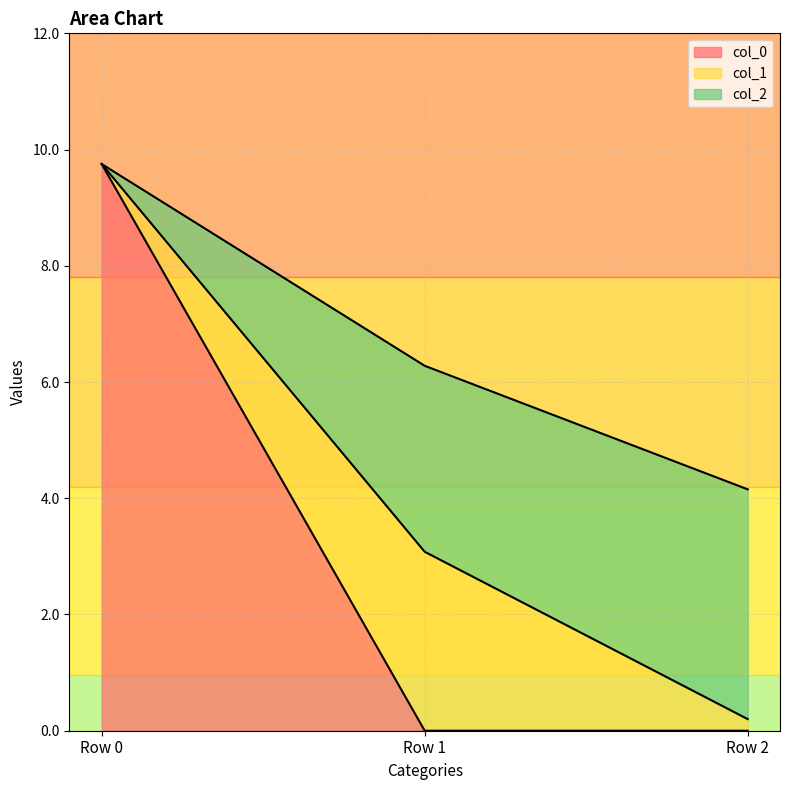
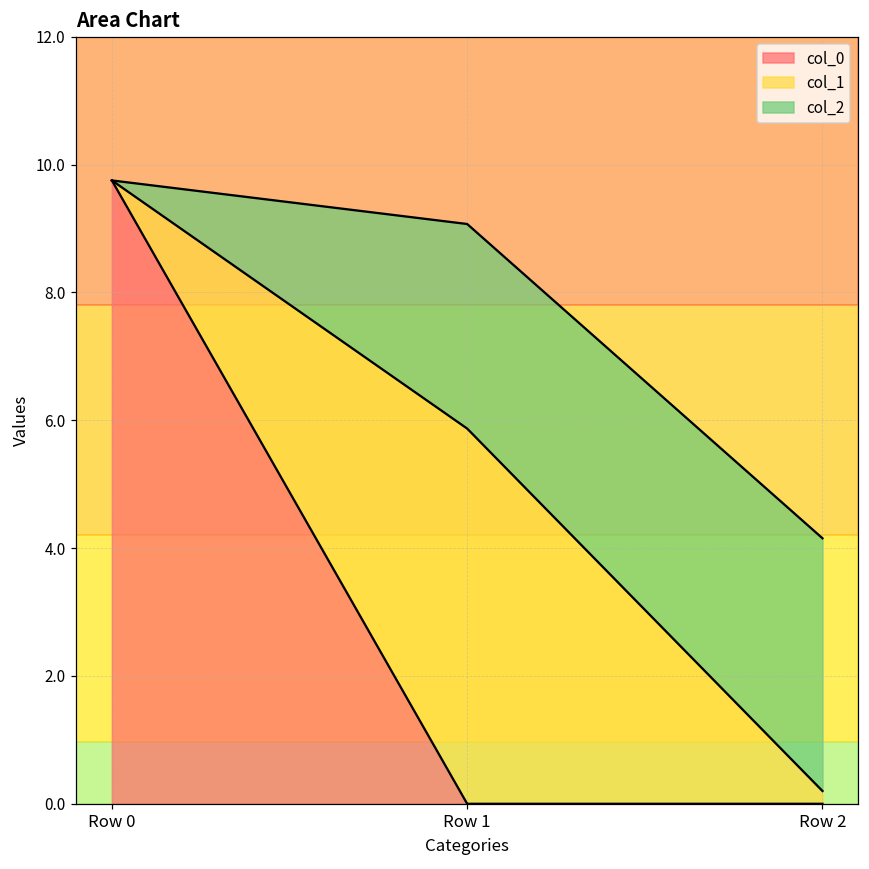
col_1, Row 1: 3.1 -> 5.9
